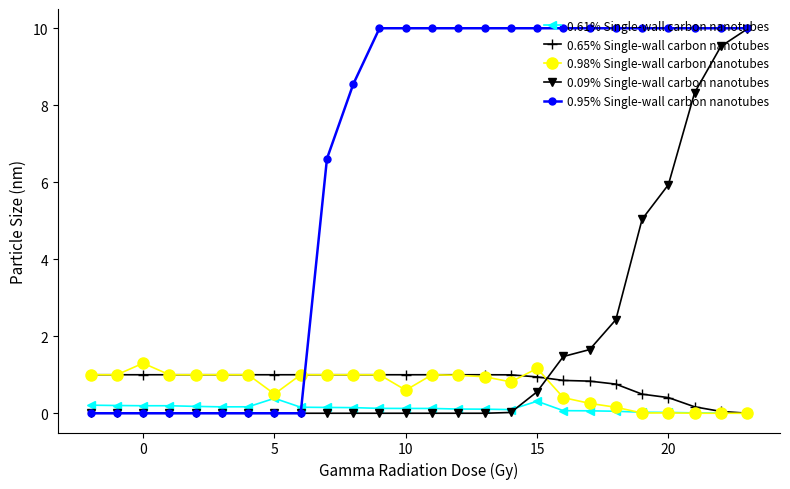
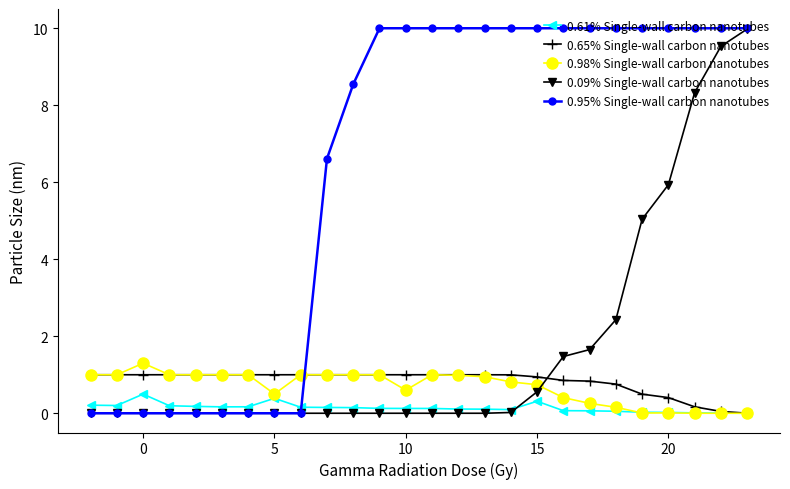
0.61% Single-wall carbon nanotubes, 0: 0.2 -> 0.5
0.98% Single-wall carbon nanotubes, 15: 1.2 -> 0.7
